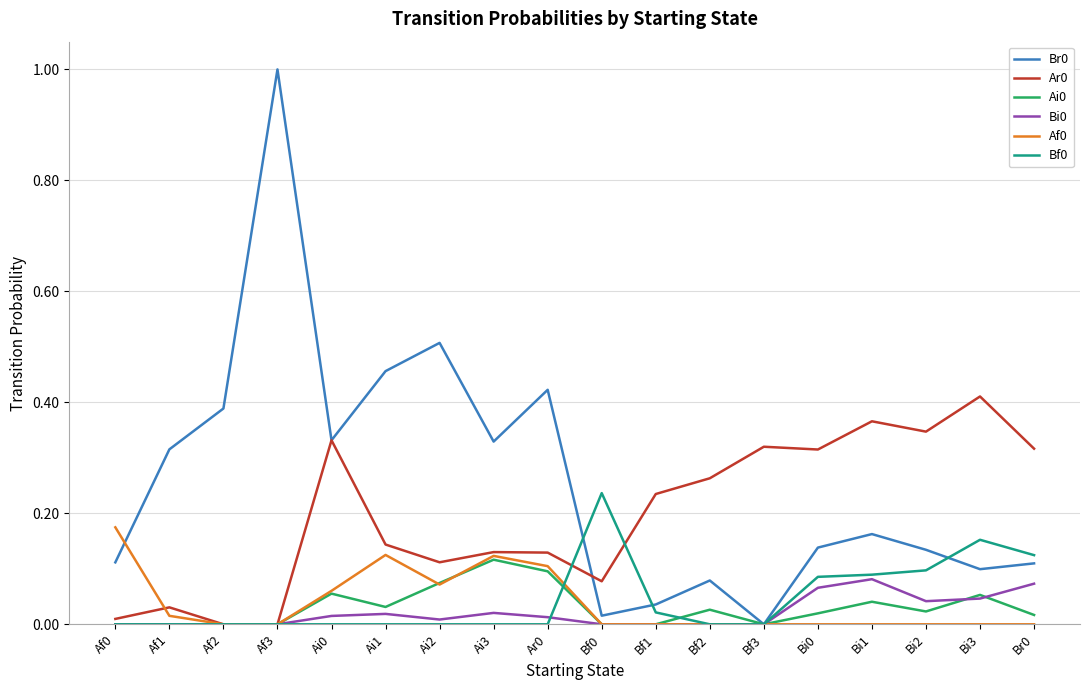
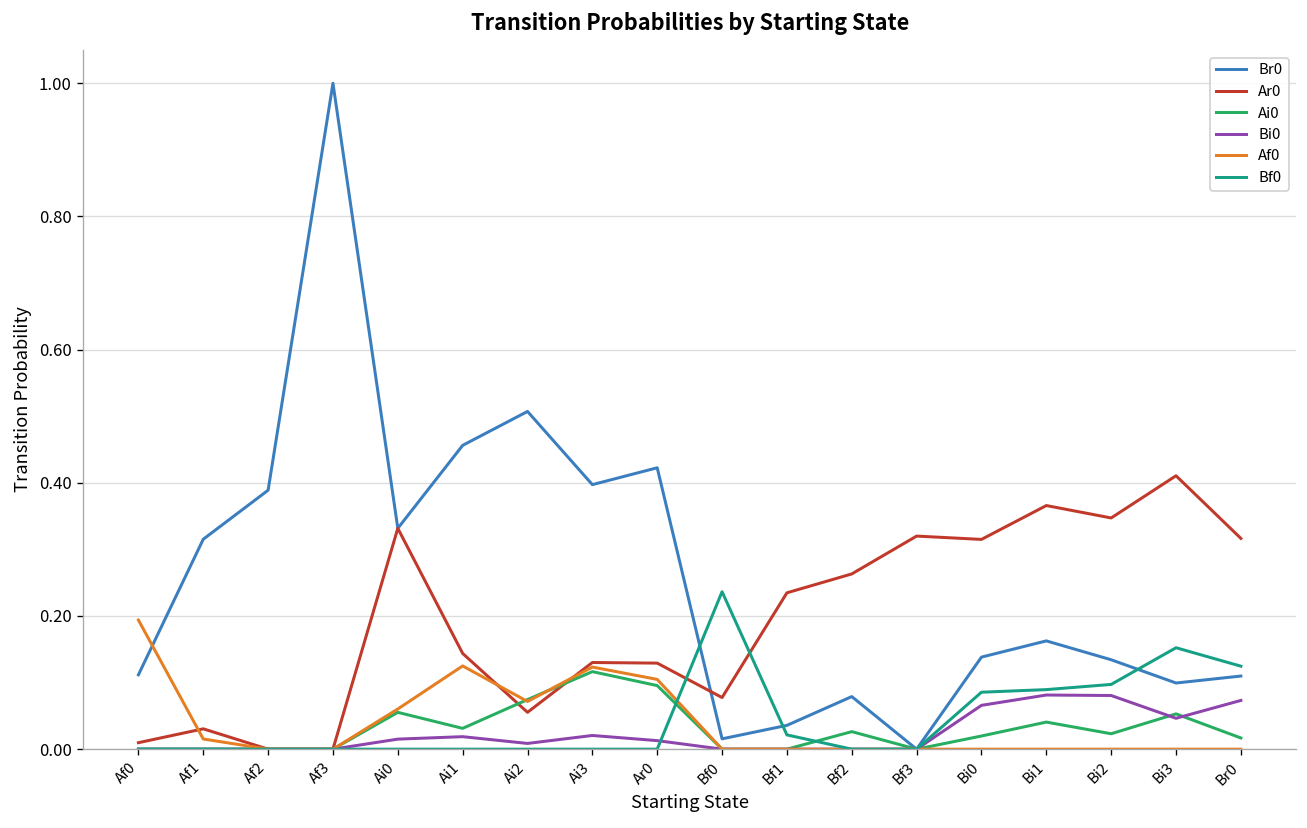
Af0, Af0: 0.17 -> 0.19
Ar0, Ai2: 0.11 -> 0.06
Br0, Ai3: 0.33 -> 0.40
Bi0, Bi2: 0.04 -> 0.08
